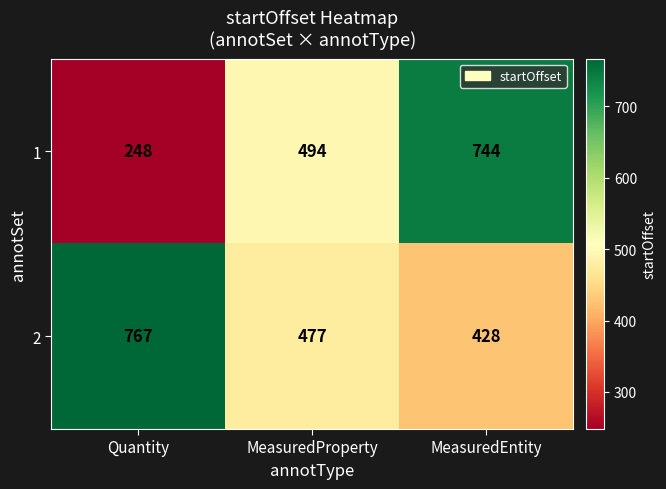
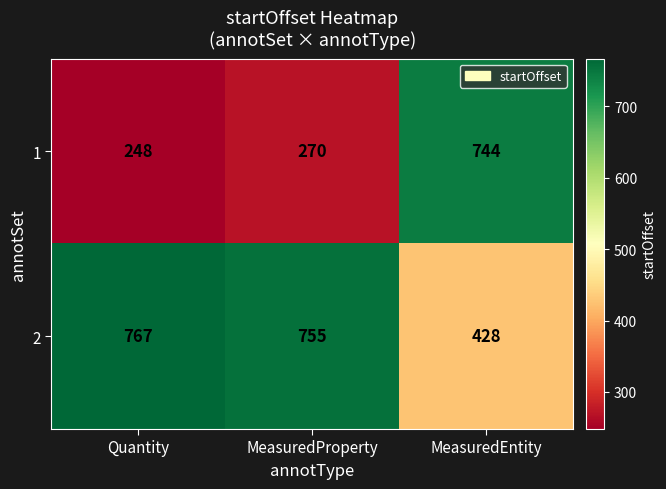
1, MeasuredProperty: 494 -> 270
2, MeasuredProperty: 477 -> 755
